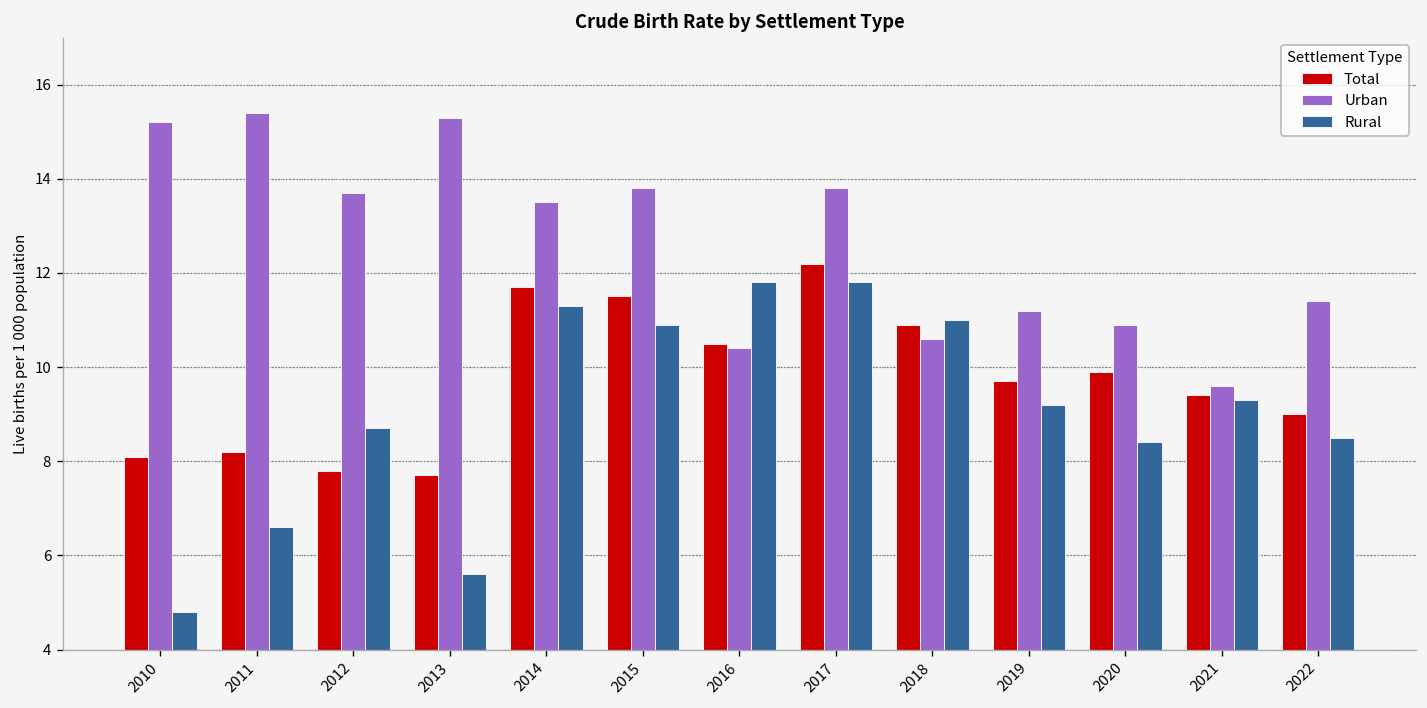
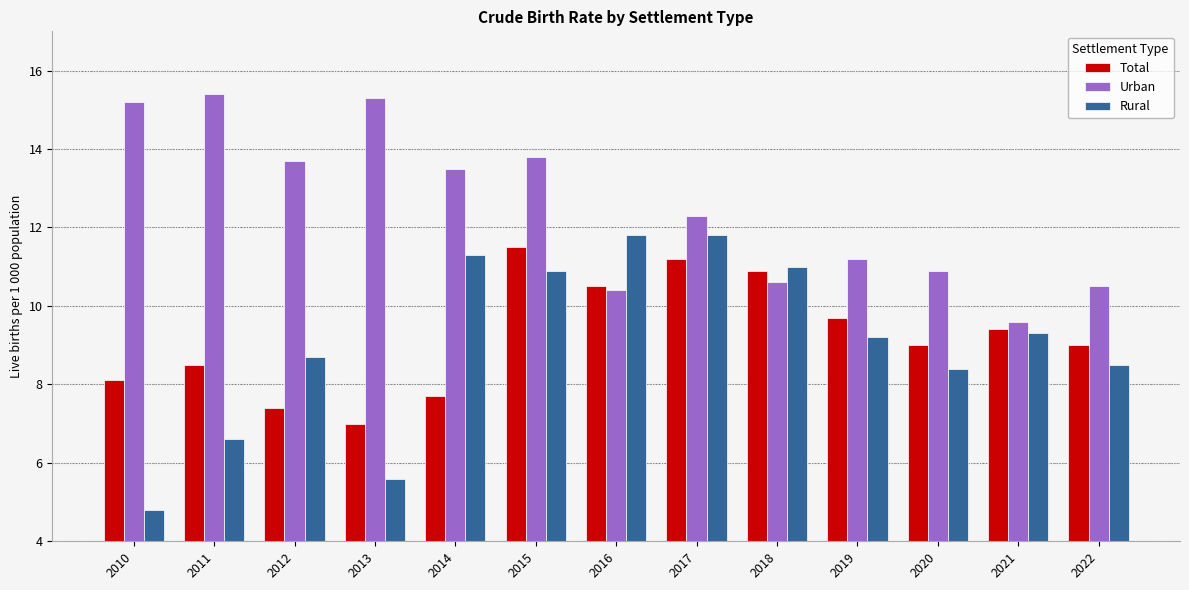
Total, 2011: 8.2 -> 8.5
Total, 2012: 7.8 -> 7.4
Total, 2013: 7.7 -> 7.0
Total, 2014: 11.7 -> 7.7
Total, 2017: 12.2 -> 11.2
Urban, 2017: 13.8 -> 12.3
Total, 2020: 9.9 -> 9.0
Urban, 2022: 11.4 -> 10.5
